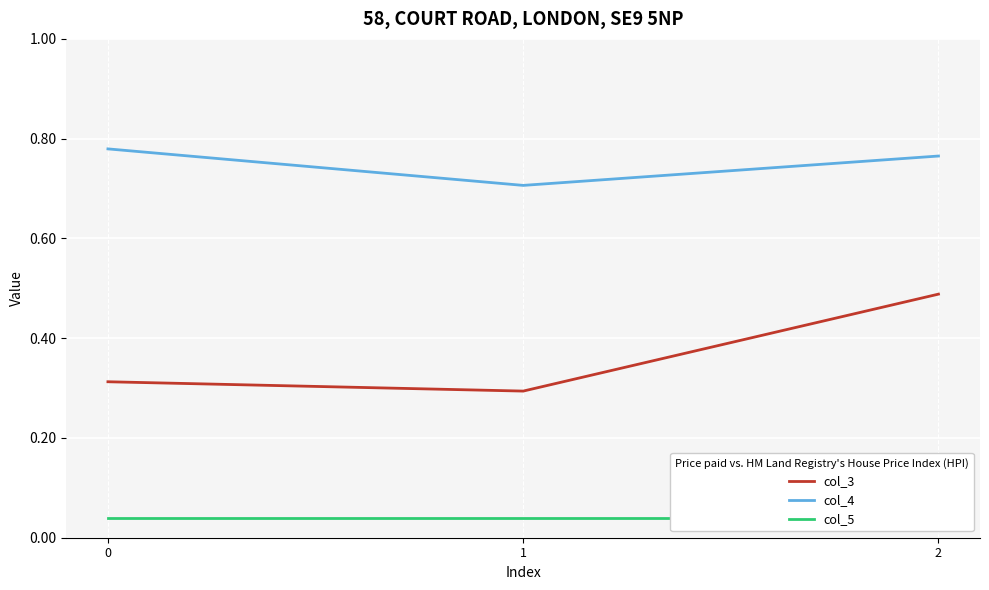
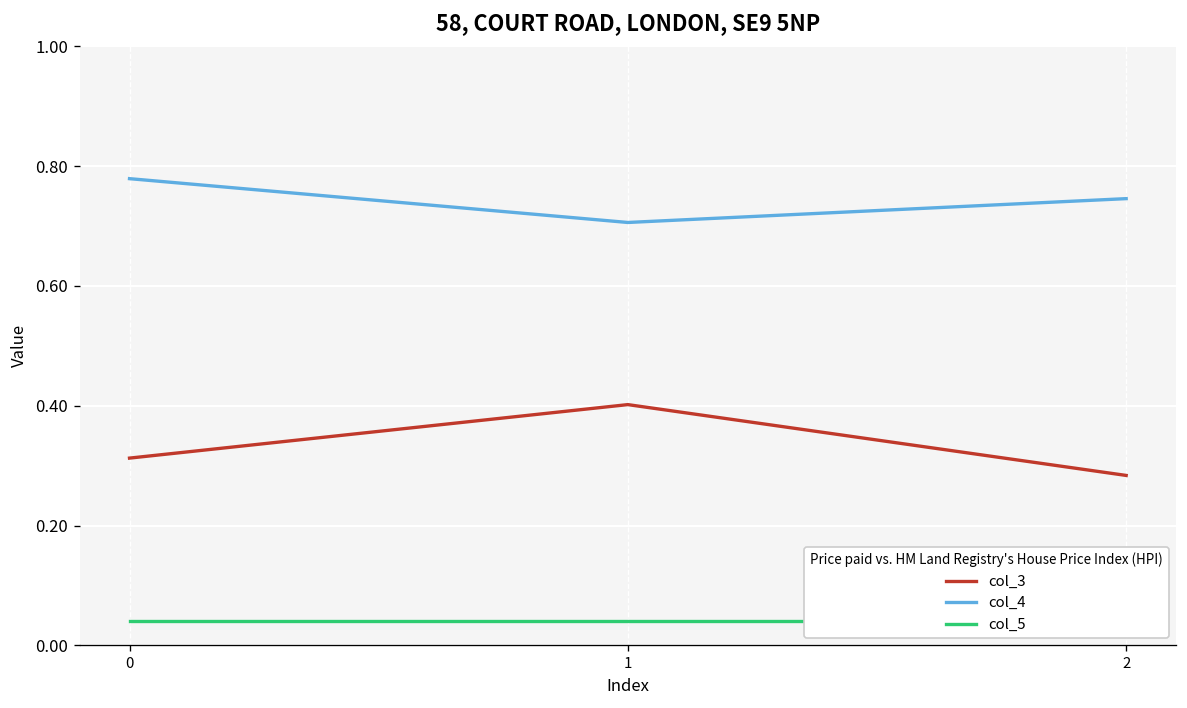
col_3, 1: 0.29 -> 0.40
col_3, 2: 0.49 -> 0.28
col_4, 2: 0.76 -> 0.75
